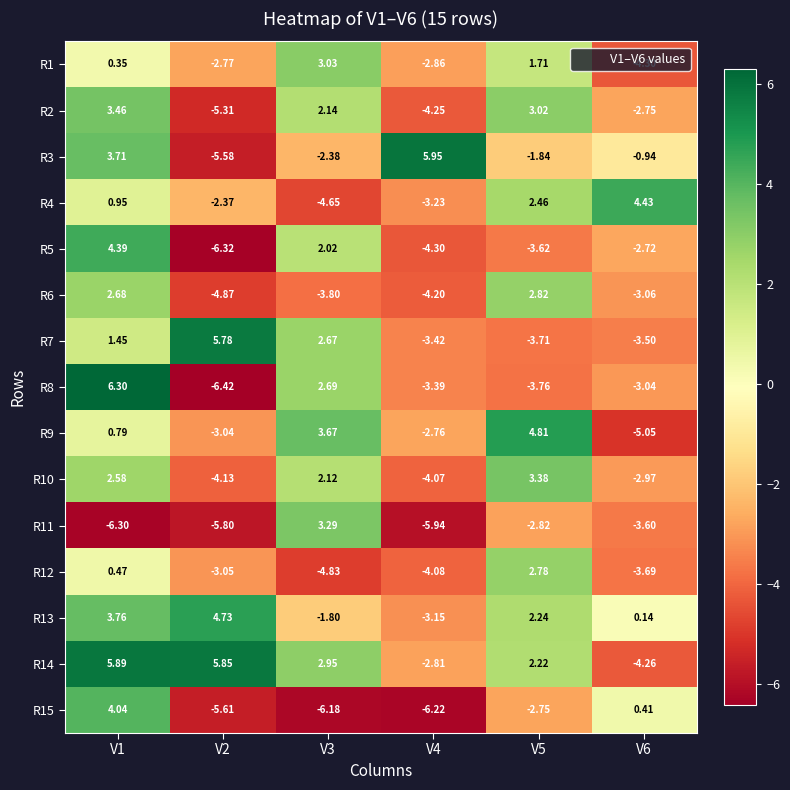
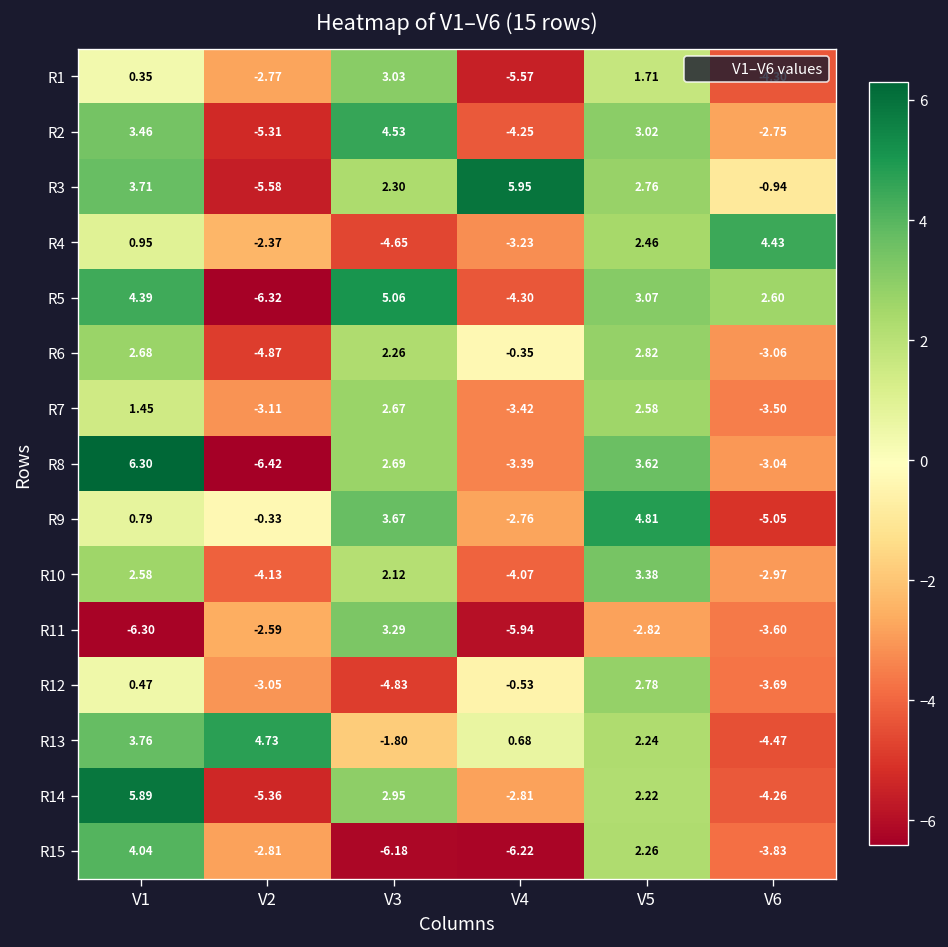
R1, V4: -2.86 -> -5.57
R2, V3: 2.14 -> 4.53
R3, V3: -2.38 -> 2.30
R3, V5: -1.84 -> 2.76
R5, V3: 2.02 -> 5.06
R5, V5: -3.62 -> 3.07
R5, V6: -2.72 -> 2.60
R6, V3: -3.80 -> 2.26
R6, V4: -4.20 -> -0.35
R7, V2: 5.78 -> -3.11
R7, V5: -3.71 -> 2.58
R8, V5: -3.76 -> 3.62
R9, V2: -3.04 -> -0.33
R11, V2: -5.80 -> -2.59
R12, V4: -4.08 -> -0.53
R13, V4: -3.15 -> 0.68
R13, V6: 0.14 -> -4.47
R14, V2: 5.85 -> -5.36
R15, V2: -5.61 -> -2.81
R15, V5: -2.75 -> 2.26
R15, V6: 0.41 -> -3.83
